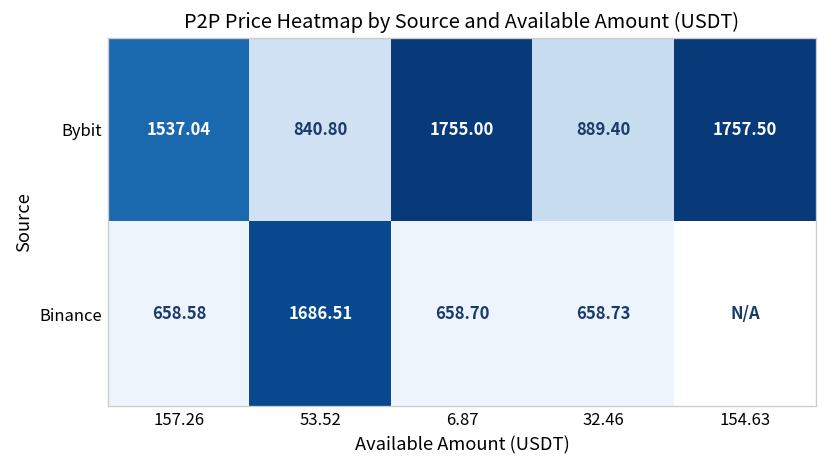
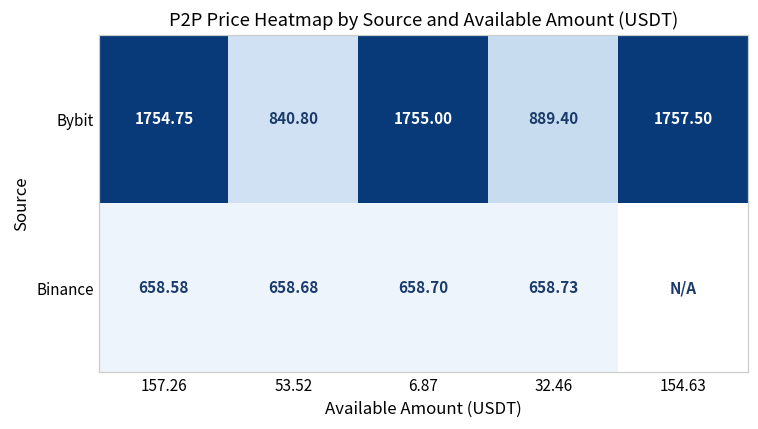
Bybit, 157.26: 1537.04 -> 1754.75
Binance, 53.52: 1686.51 -> 658.68
